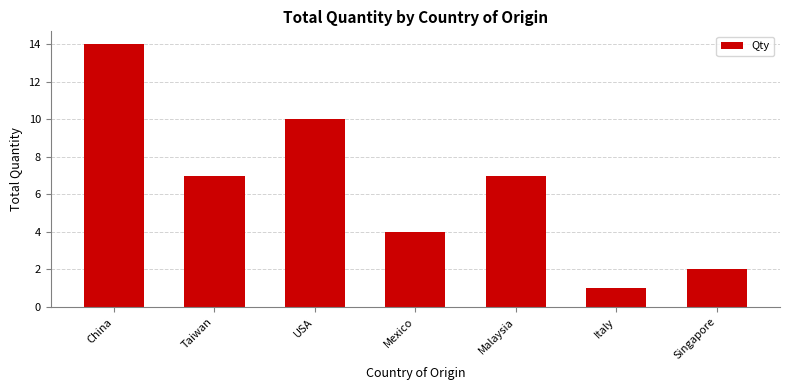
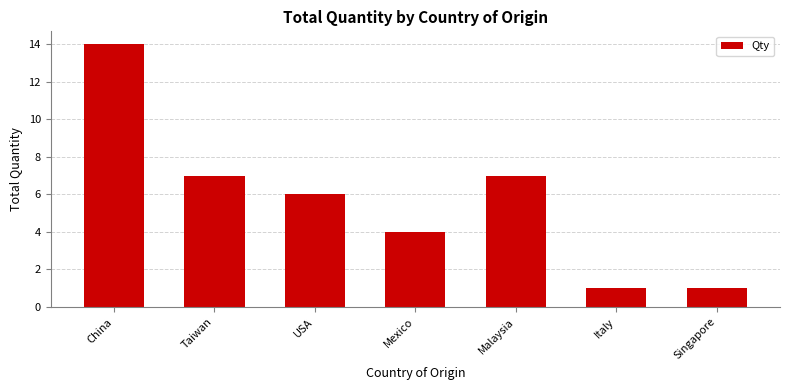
USA: 10 -> 6
Singapore: 2 -> 1
